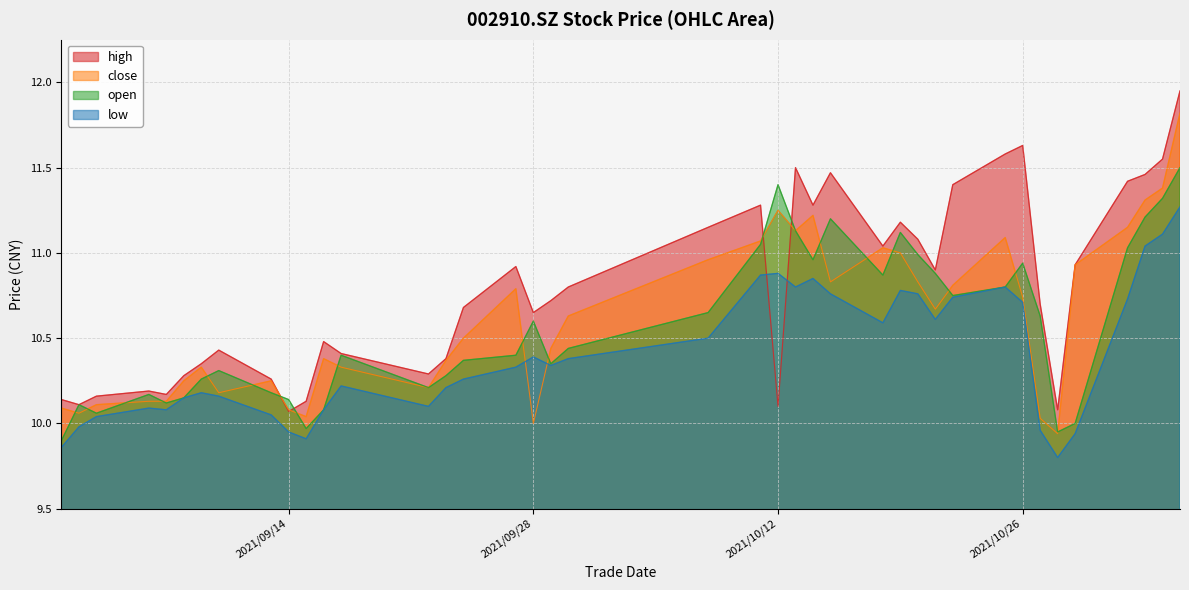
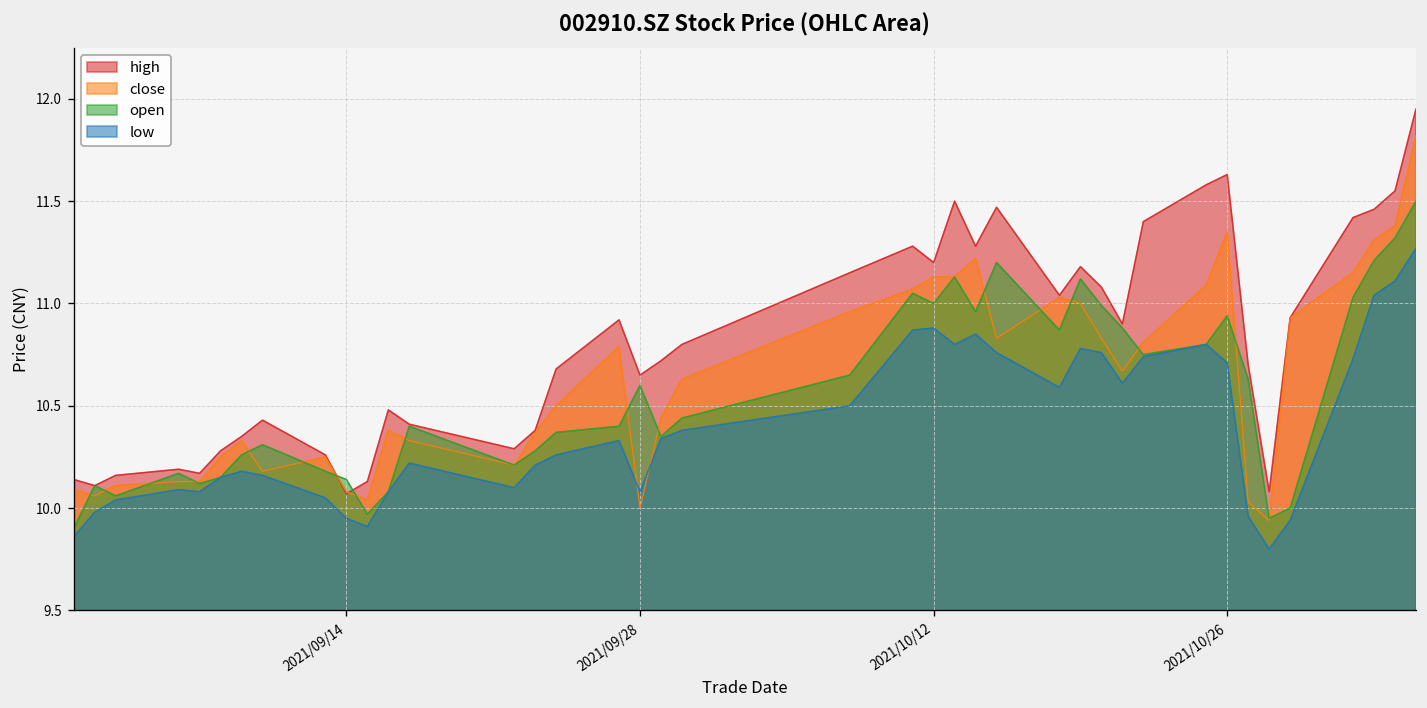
low, 2021/09/28: 10.39 -> 10.08
high, 2021/10/12: 10.1 -> 11.2
close, 2021/10/12: 11.25 -> 11.13
open, 2021/10/12: 11.4 -> 11.0
close, 2021/10/26: 10.74 -> 11.35
